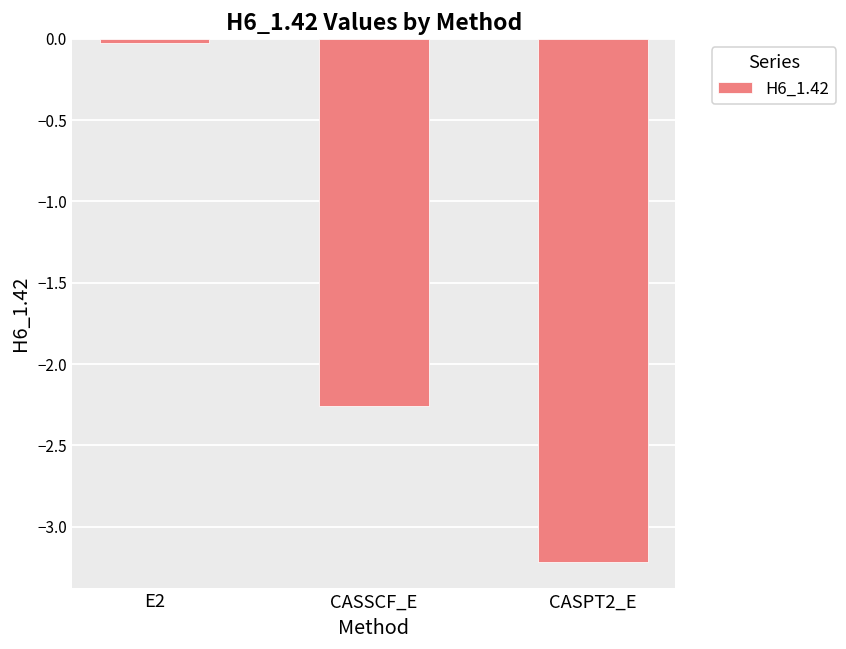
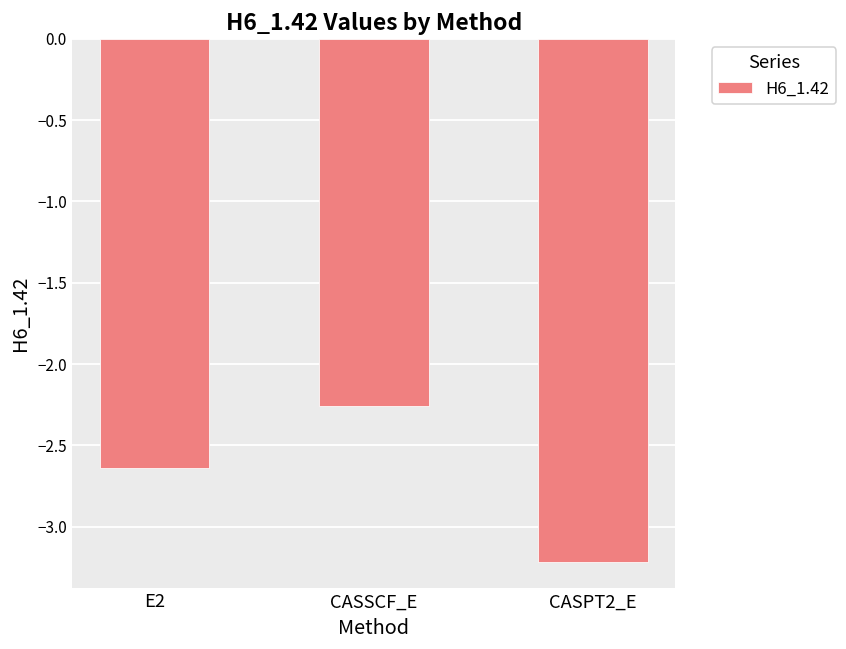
E2: -0.03 -> -2.64
